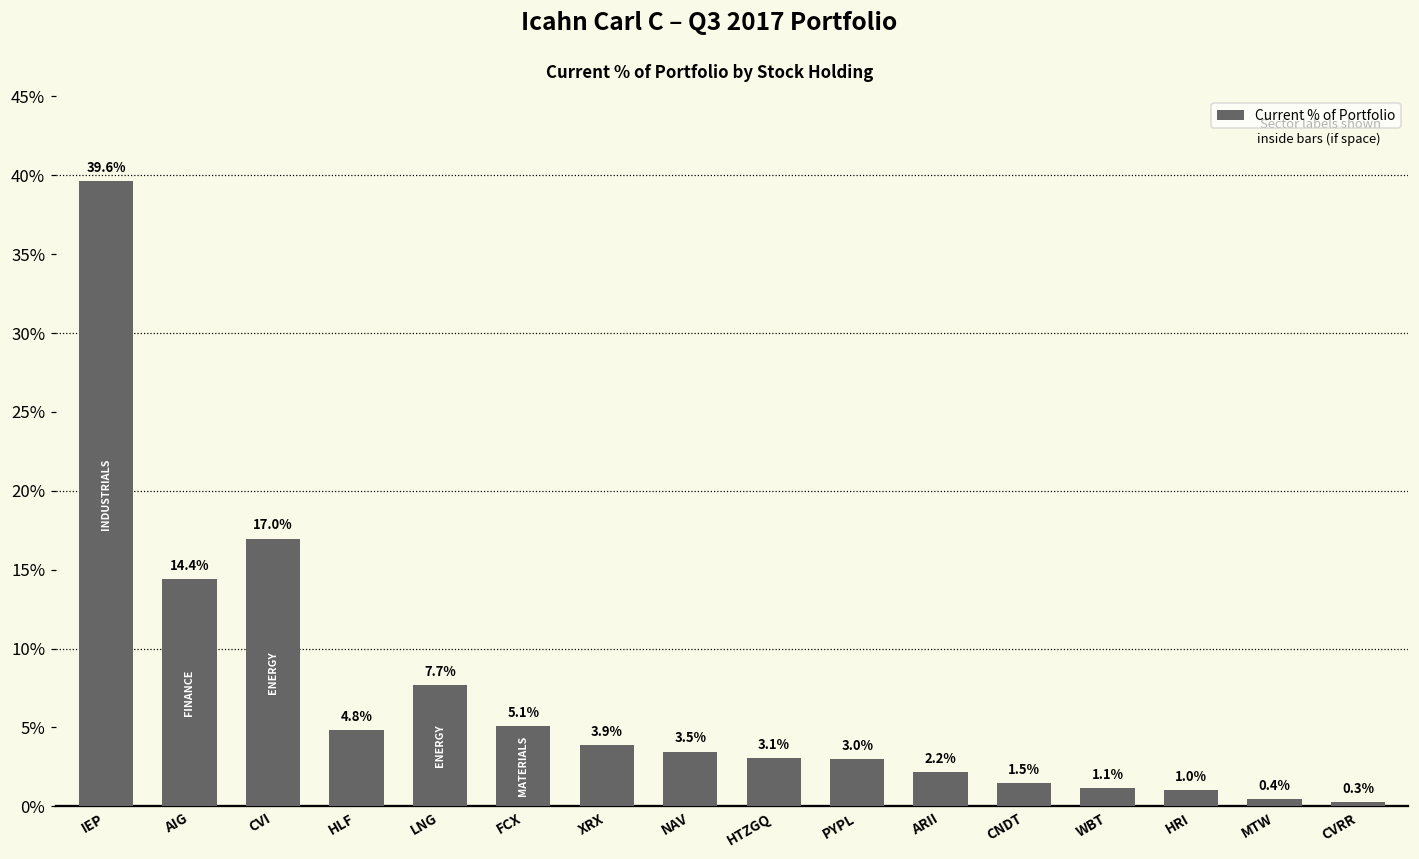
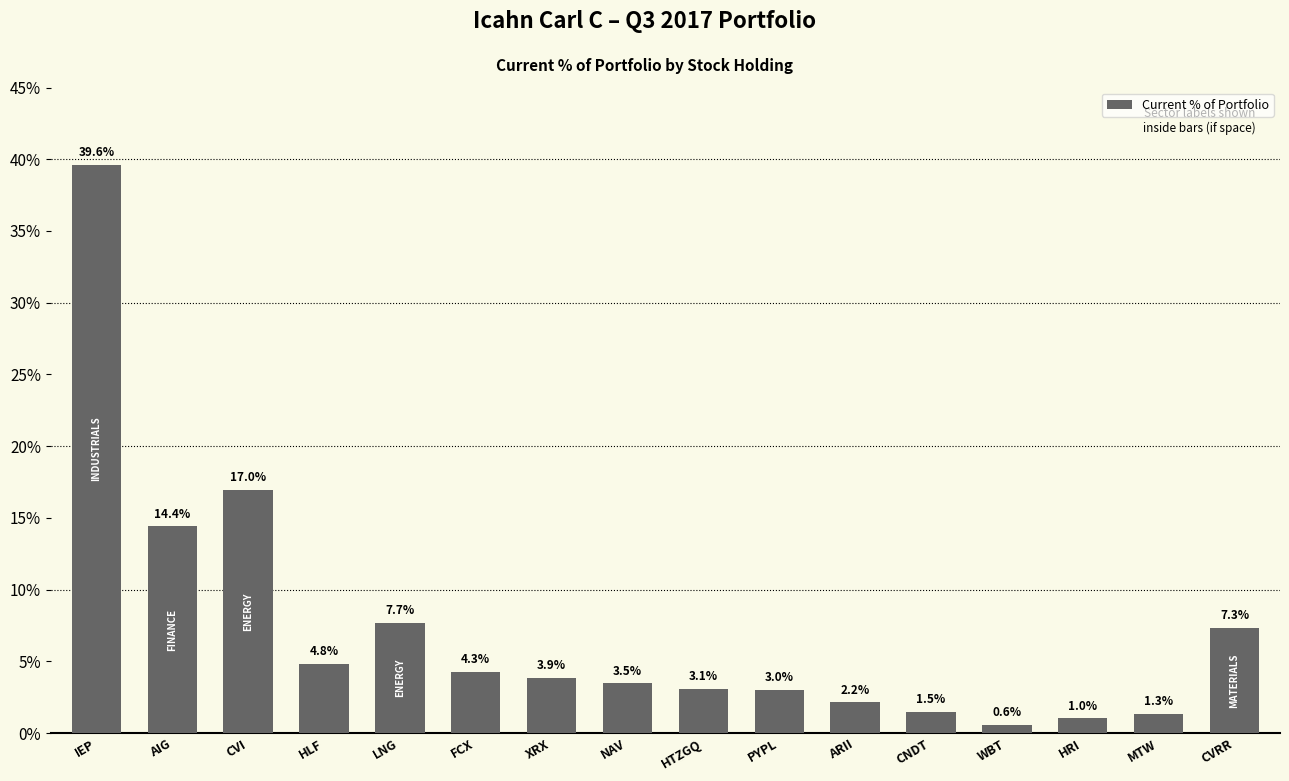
FCX: 5.1% -> 4.3%
WBT: 1.1% -> 0.6%
MTW: 0.4% -> 1.3%
CVRR: 0.3% -> 7.3%
